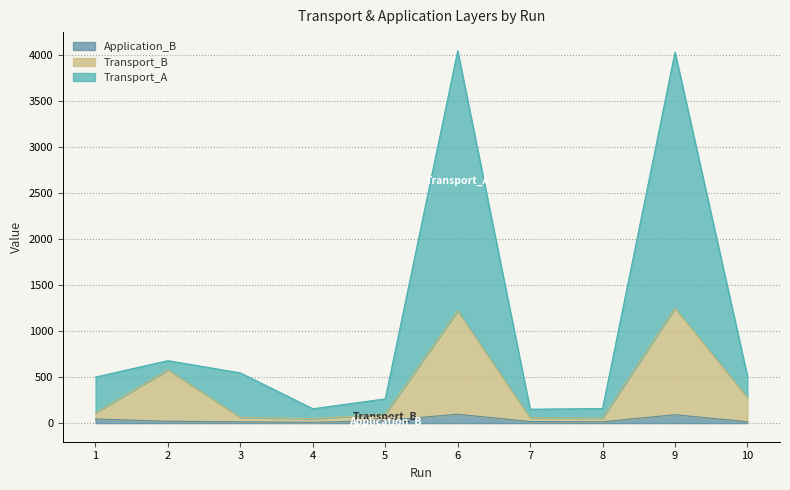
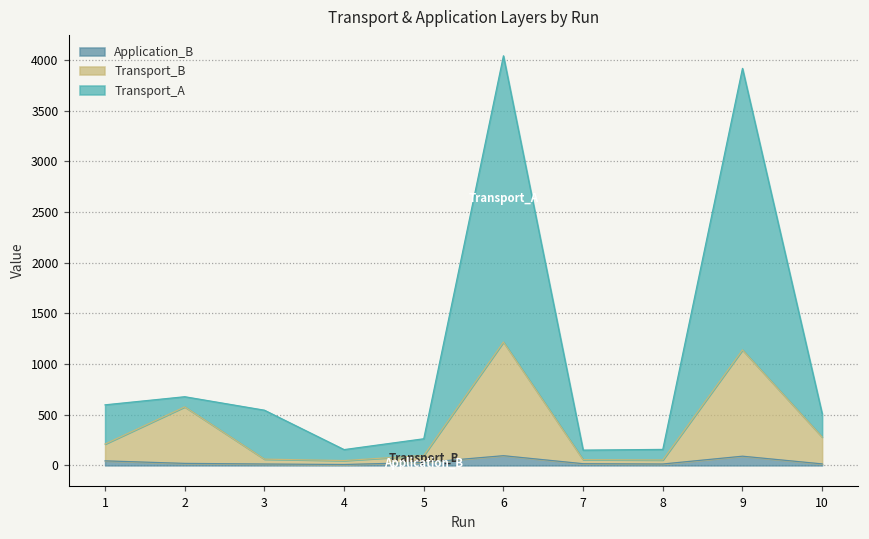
Transport_B, 1: 100 -> 200
Transport_B, 9: 1200 -> 1000
